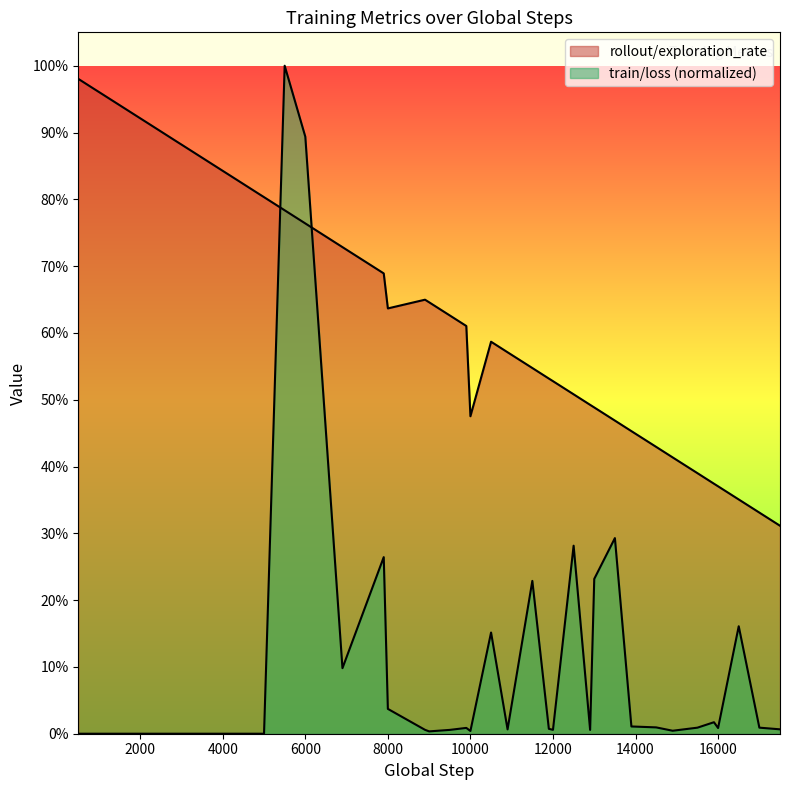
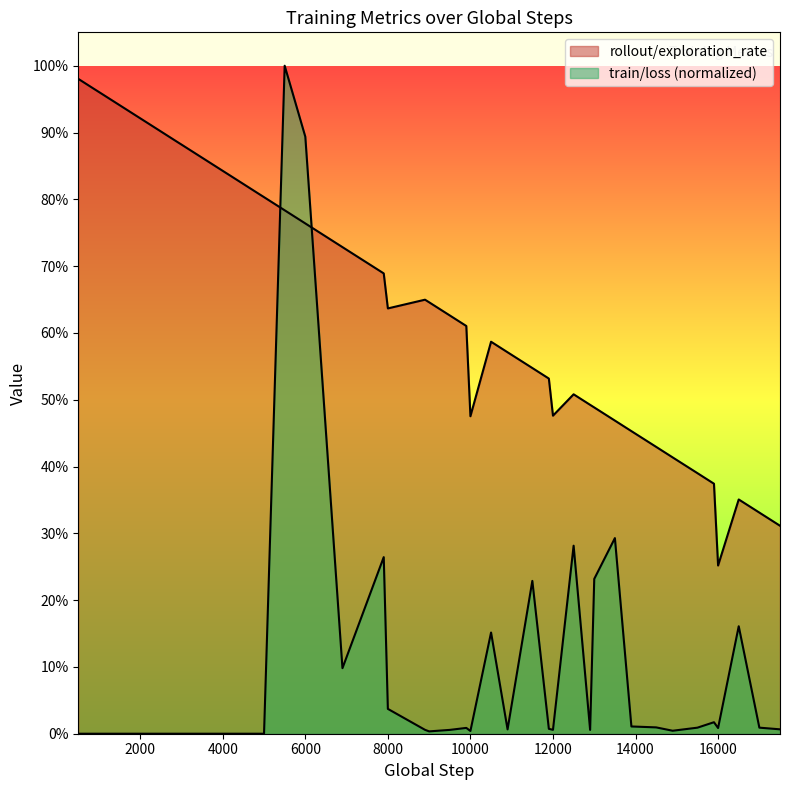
rollout/exploration_rate, 12000: 53% -> 48%
rollout/exploration_rate, 16000: 37% -> 25%
